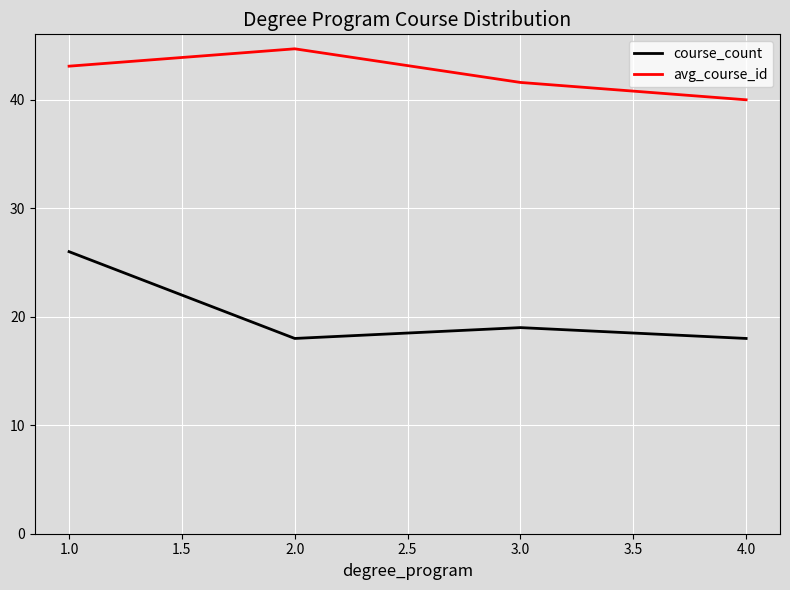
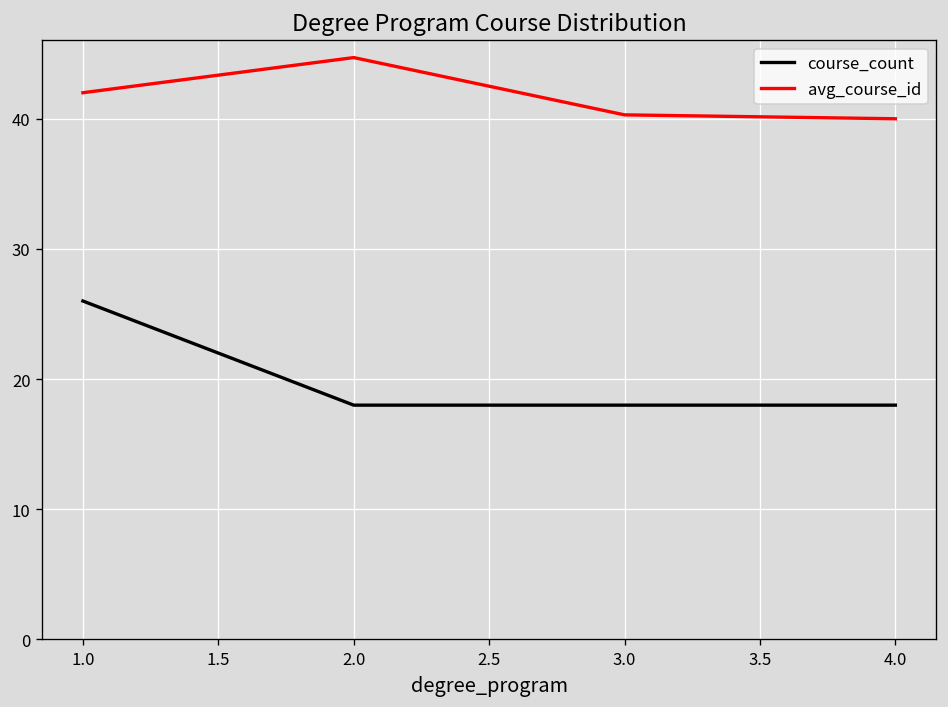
avg_course_id, 1.0: 43.1 -> 42.0
course_count, 3.0: 19 -> 18
avg_course_id, 3.0: 41.6 -> 40.3
